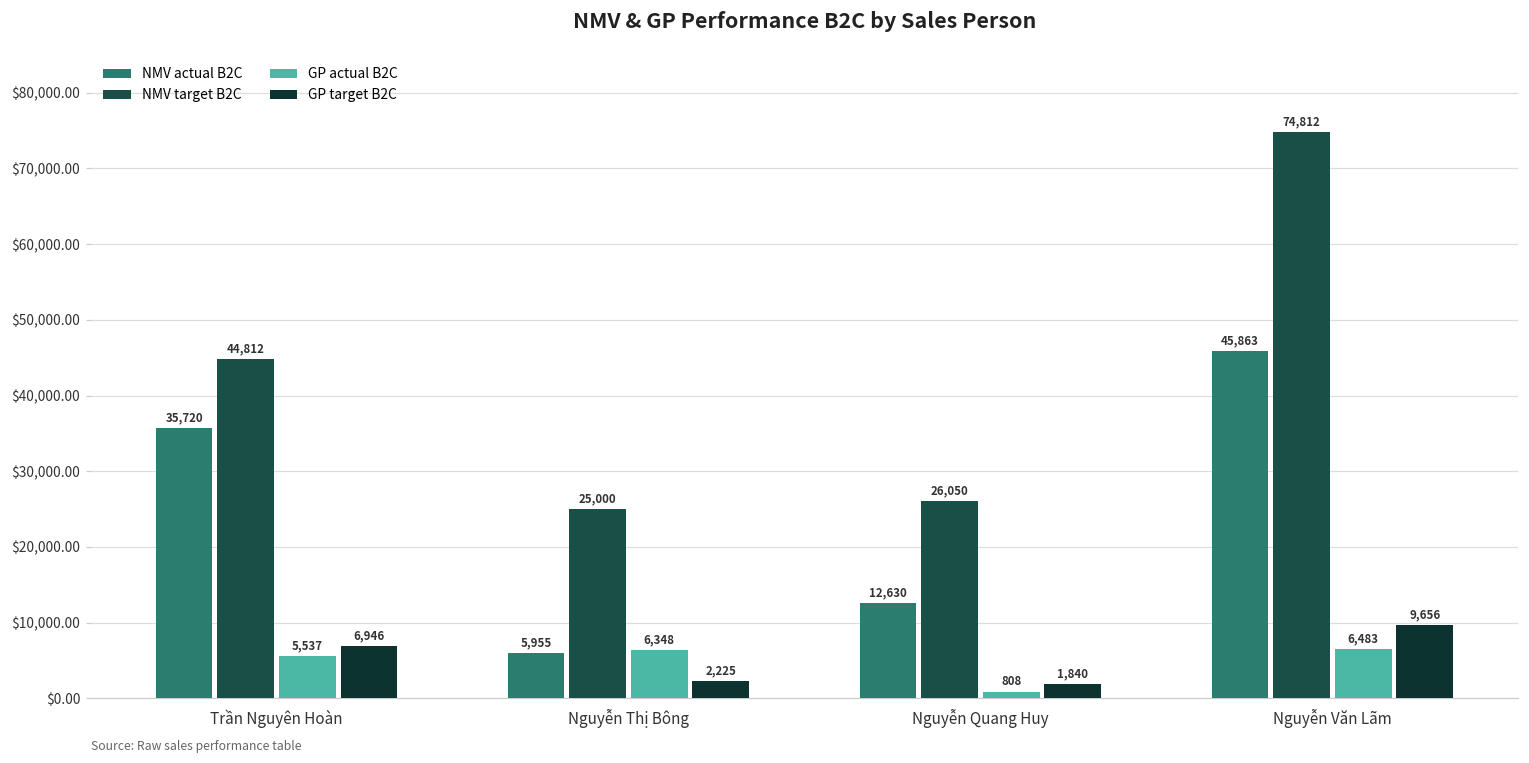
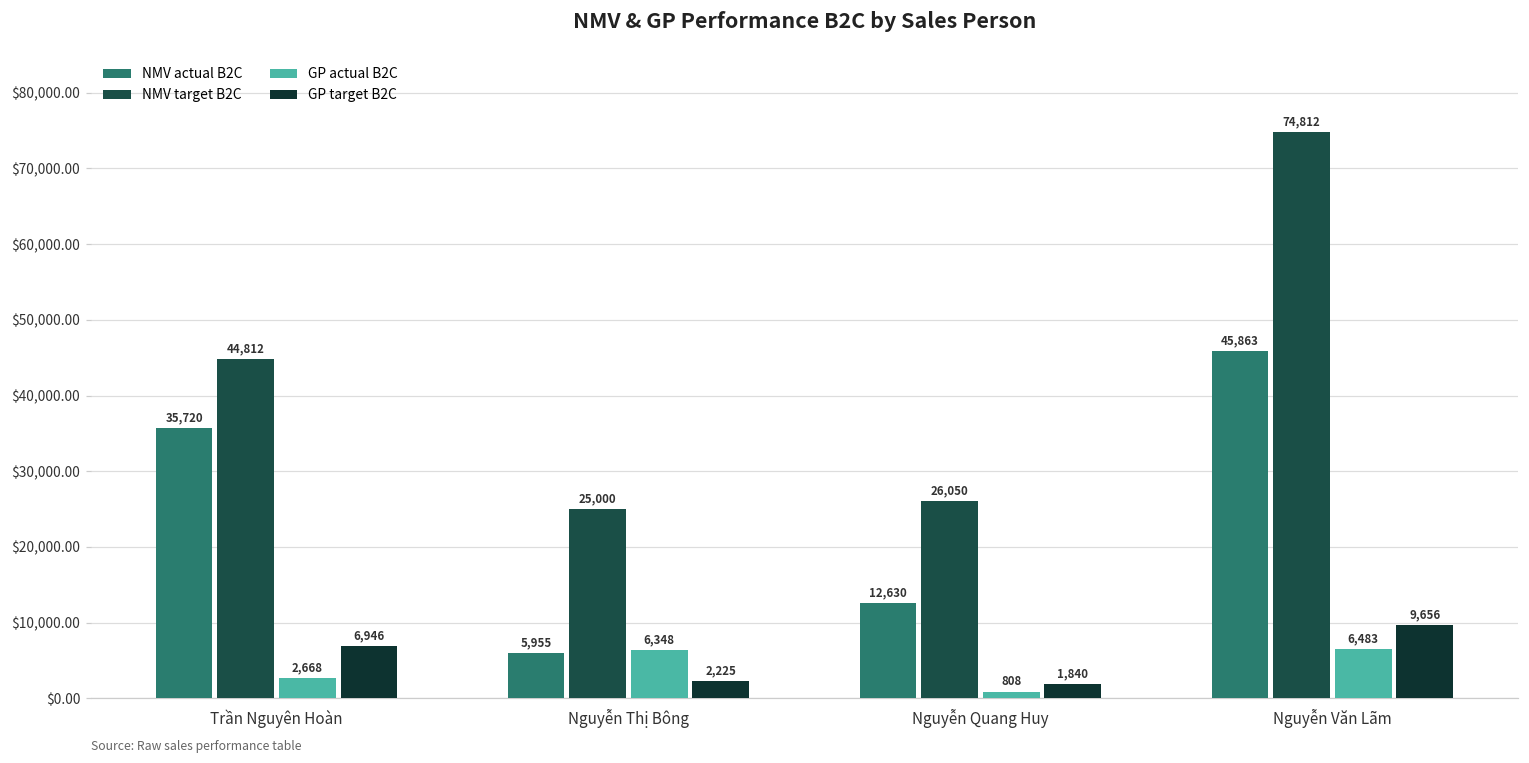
GP actual B2C, Trần Nguyên Hoàn: 5,537 -> 2,668
